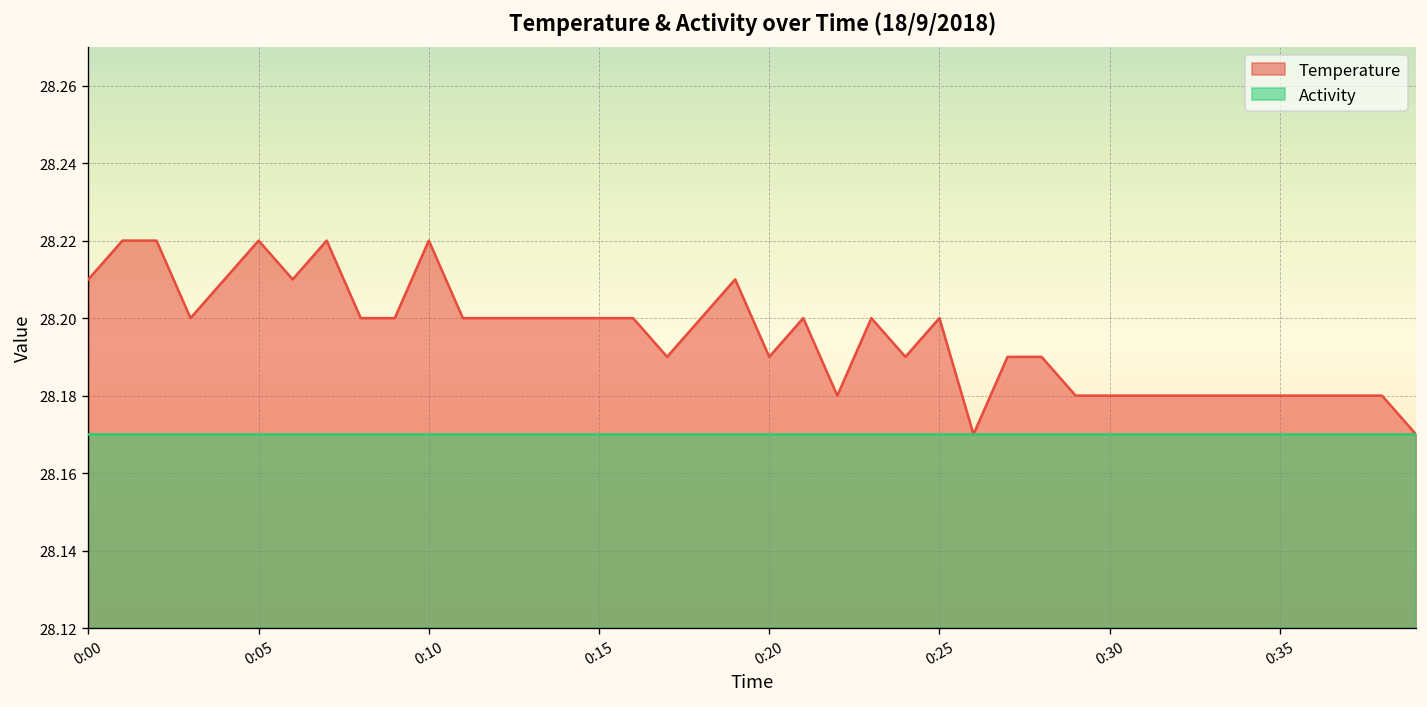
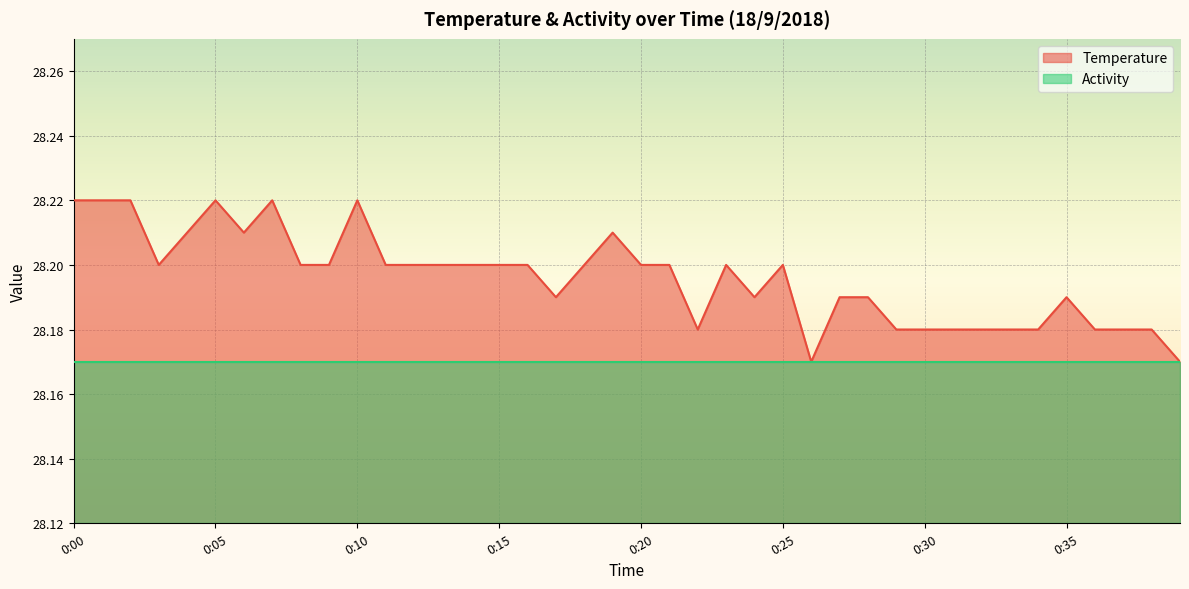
Temperature, 0:00: 28.21 -> 28.22
Temperature, 0:20: 28.19 -> 28.20
Temperature, 0:35: 28.18 -> 28.19
